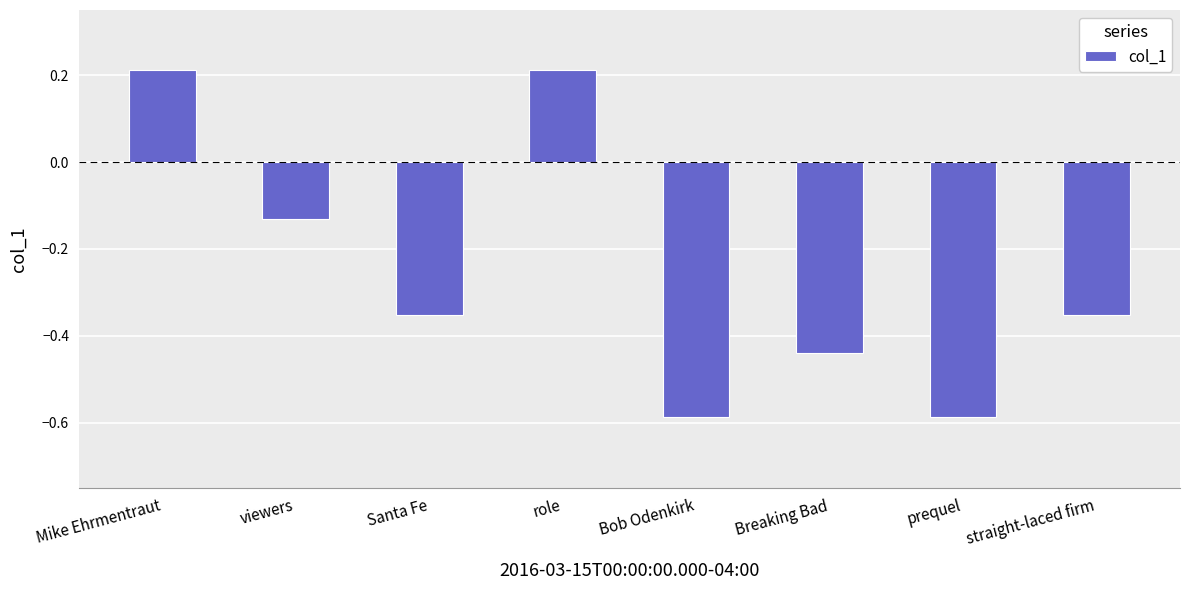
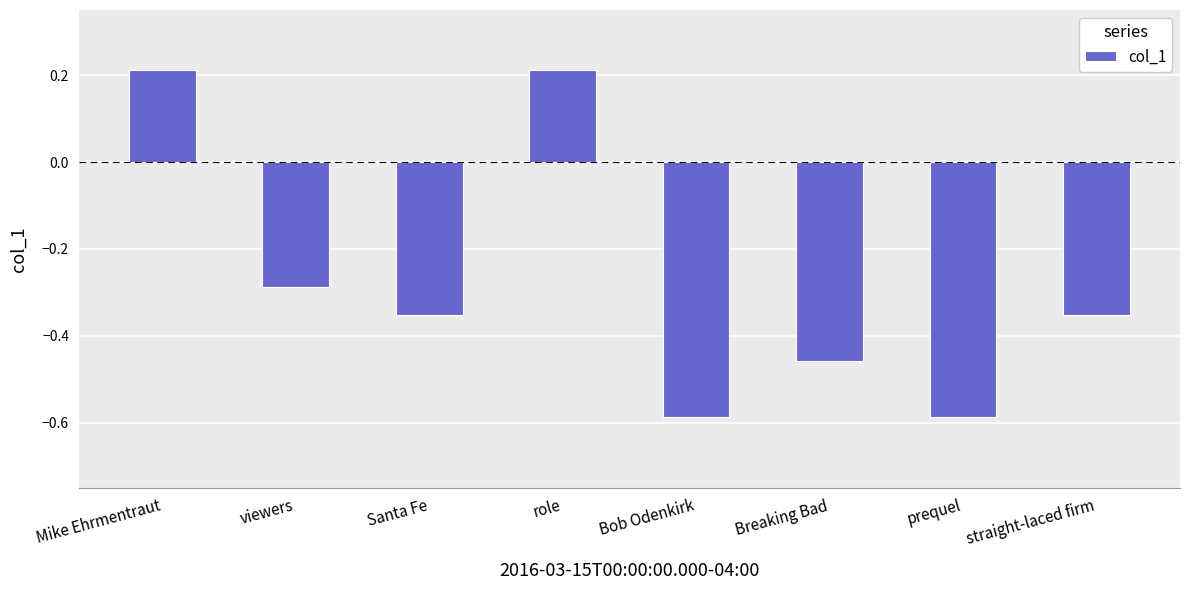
viewers: -0.13 -> -0.29
Breaking Bad: -0.44 -> -0.46
